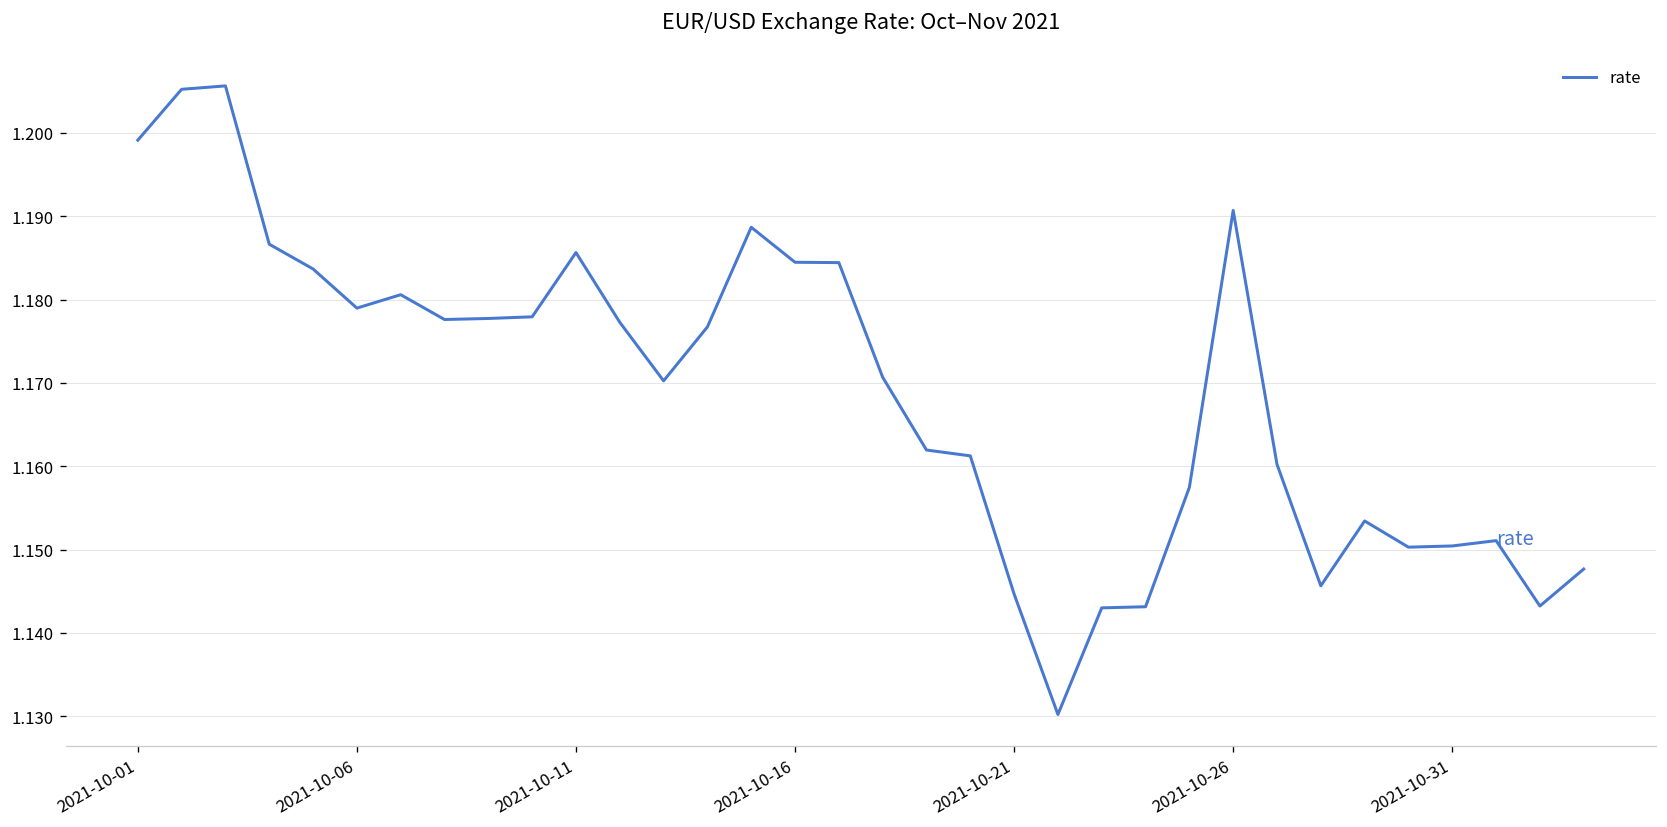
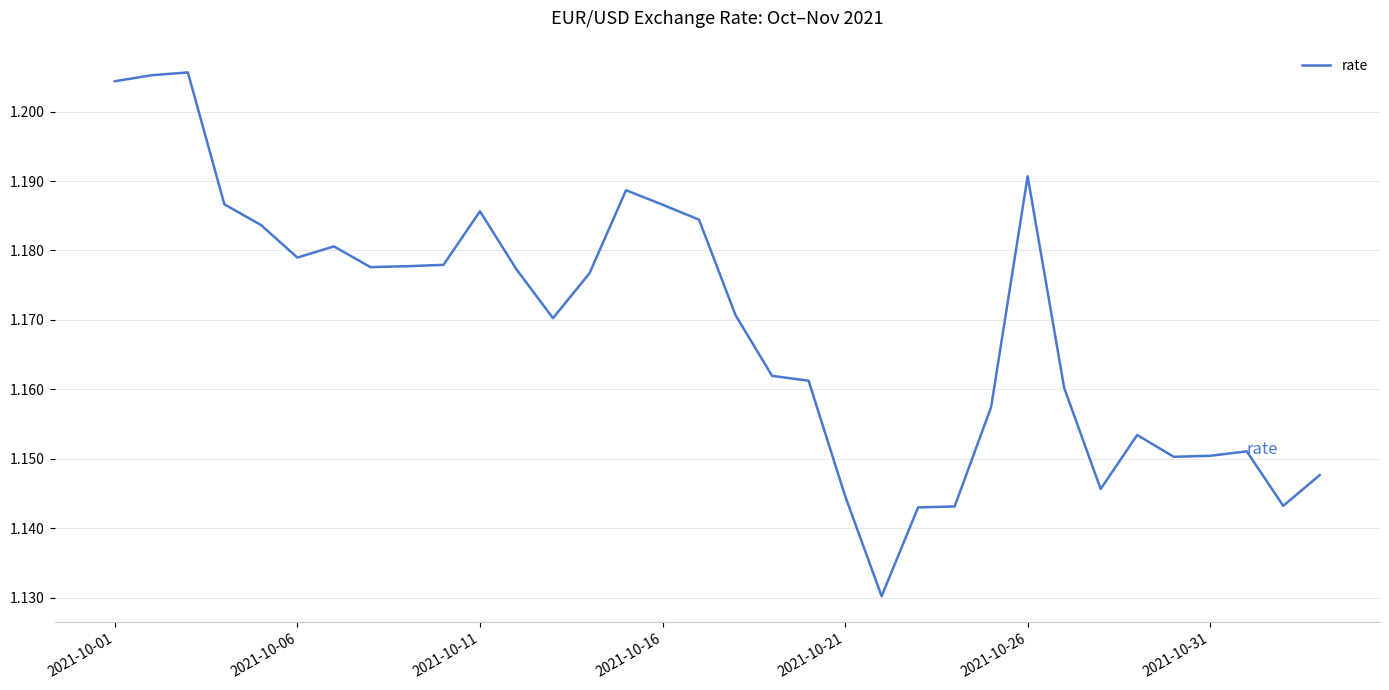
2021-10-01: 1.199 -> 1.204
2021-10-16: 1.184 -> 1.187
